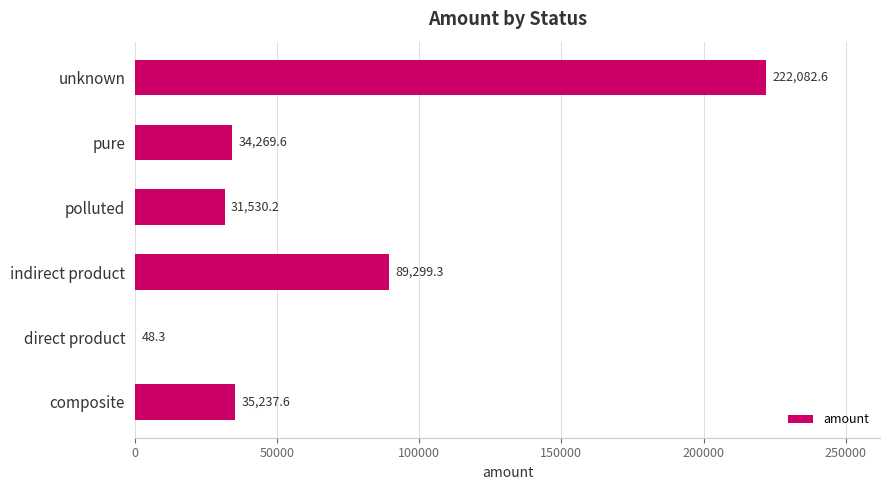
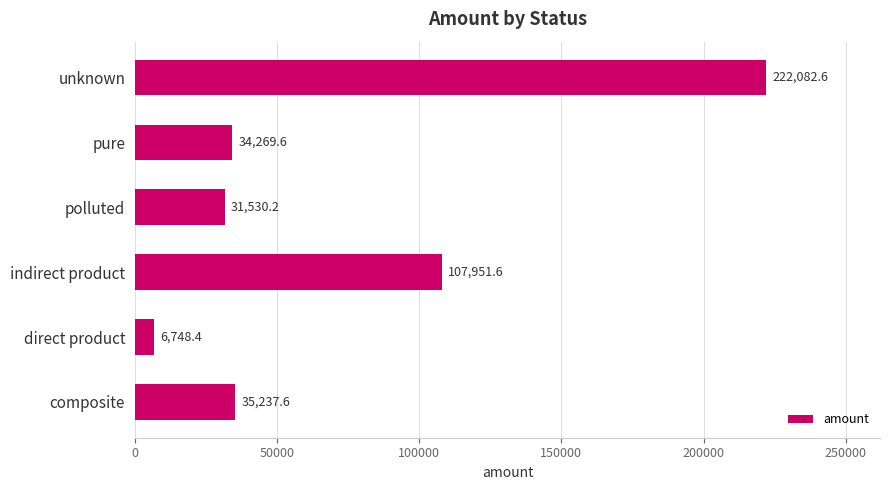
indirect product: 89,299.3 -> 107,951.6
direct product: 48.3 -> 6,748.4
